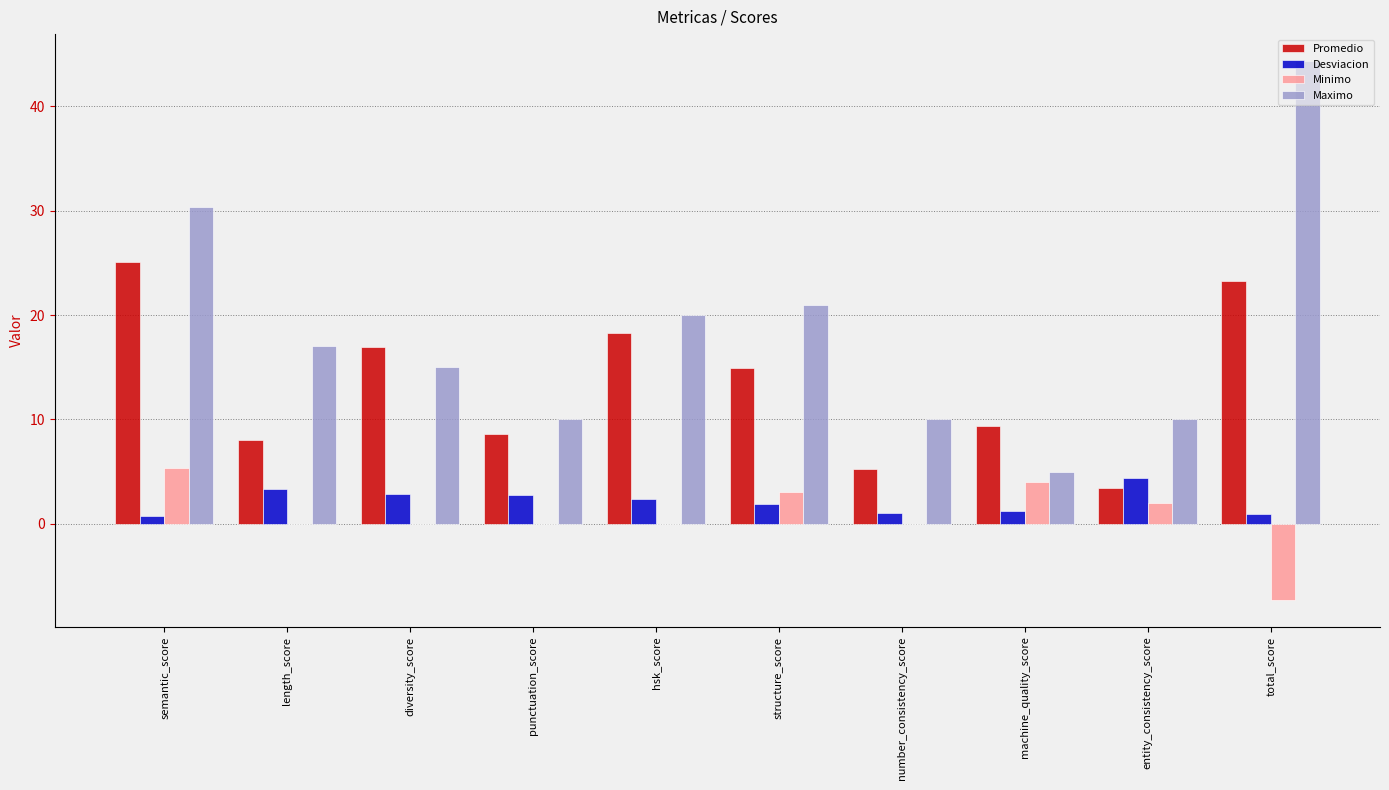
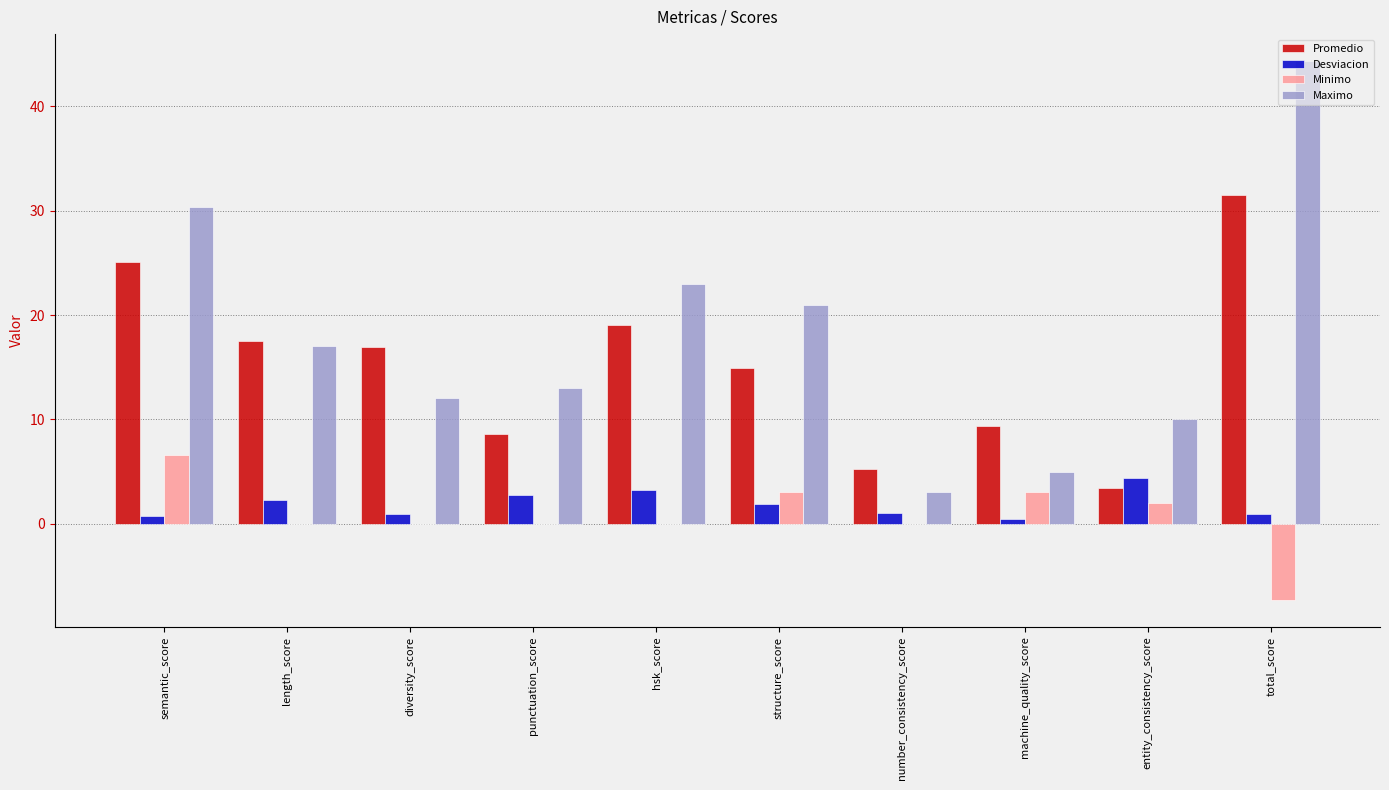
Minimo, semantic_score: 5.3 -> 6.6
Promedio, length_score: 8.0 -> 17.5
Desviacion, length_score: 3.3 -> 2.3
Desviacion, diversity_score: 2.8 -> 0.9
Maximo, diversity_score: 15 -> 12
Maximo, punctuation_score: 10 -> 13
Promedio, hsk_score: 18.3 -> 19.0
Desviacion, hsk_score: 2.4 -> 3.3
Maximo, hsk_score: 20 -> 23
Maximo, number_consistency_score: 10 -> 3
Desviacion, machine_quality_score: 1.2 -> 0.4
Minimo, machine_quality_score: 4 -> 3
Promedio, total_score: 23.3 -> 31.6
